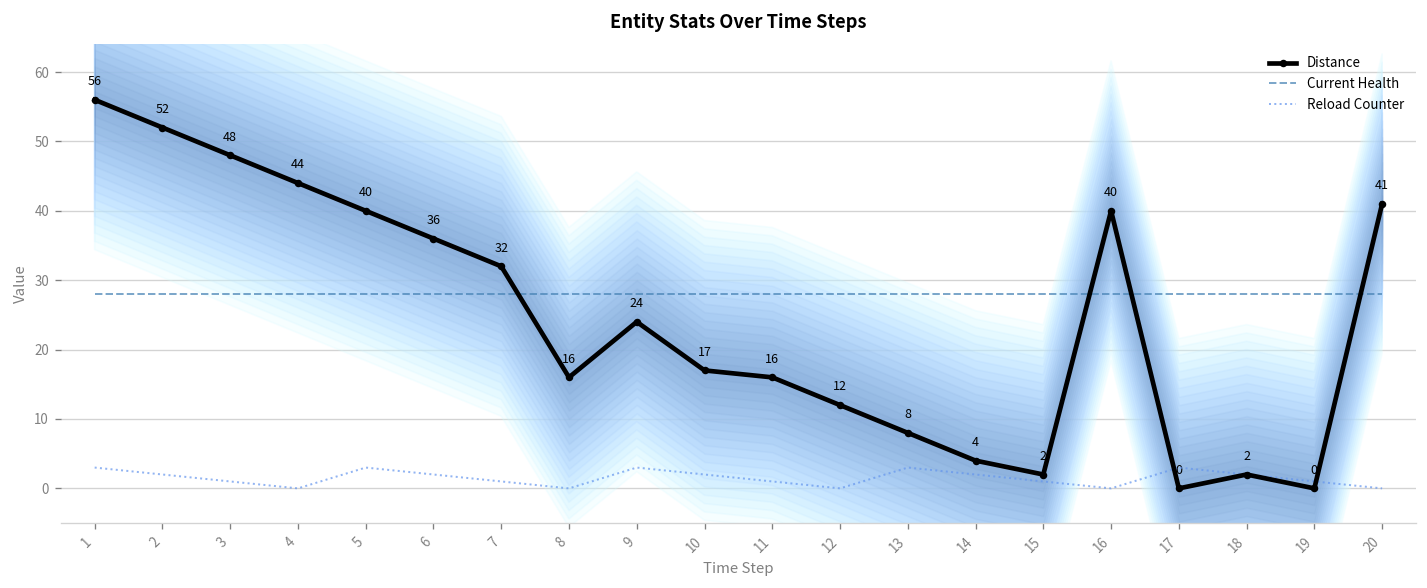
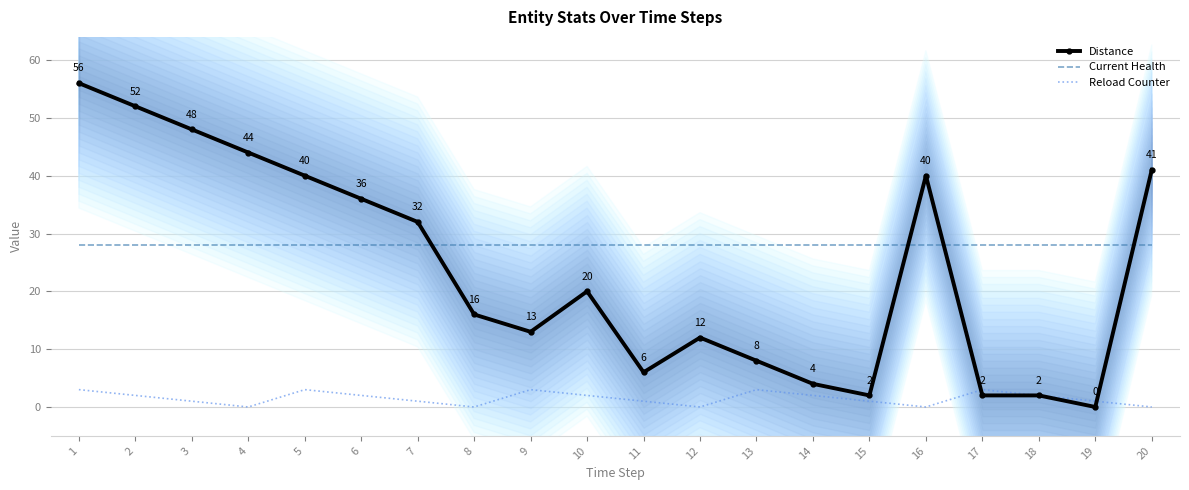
Distance, 9: 24 -> 13
Distance, 10: 17 -> 20
Distance, 11: 16 -> 6
Distance, 17: 0 -> 2
